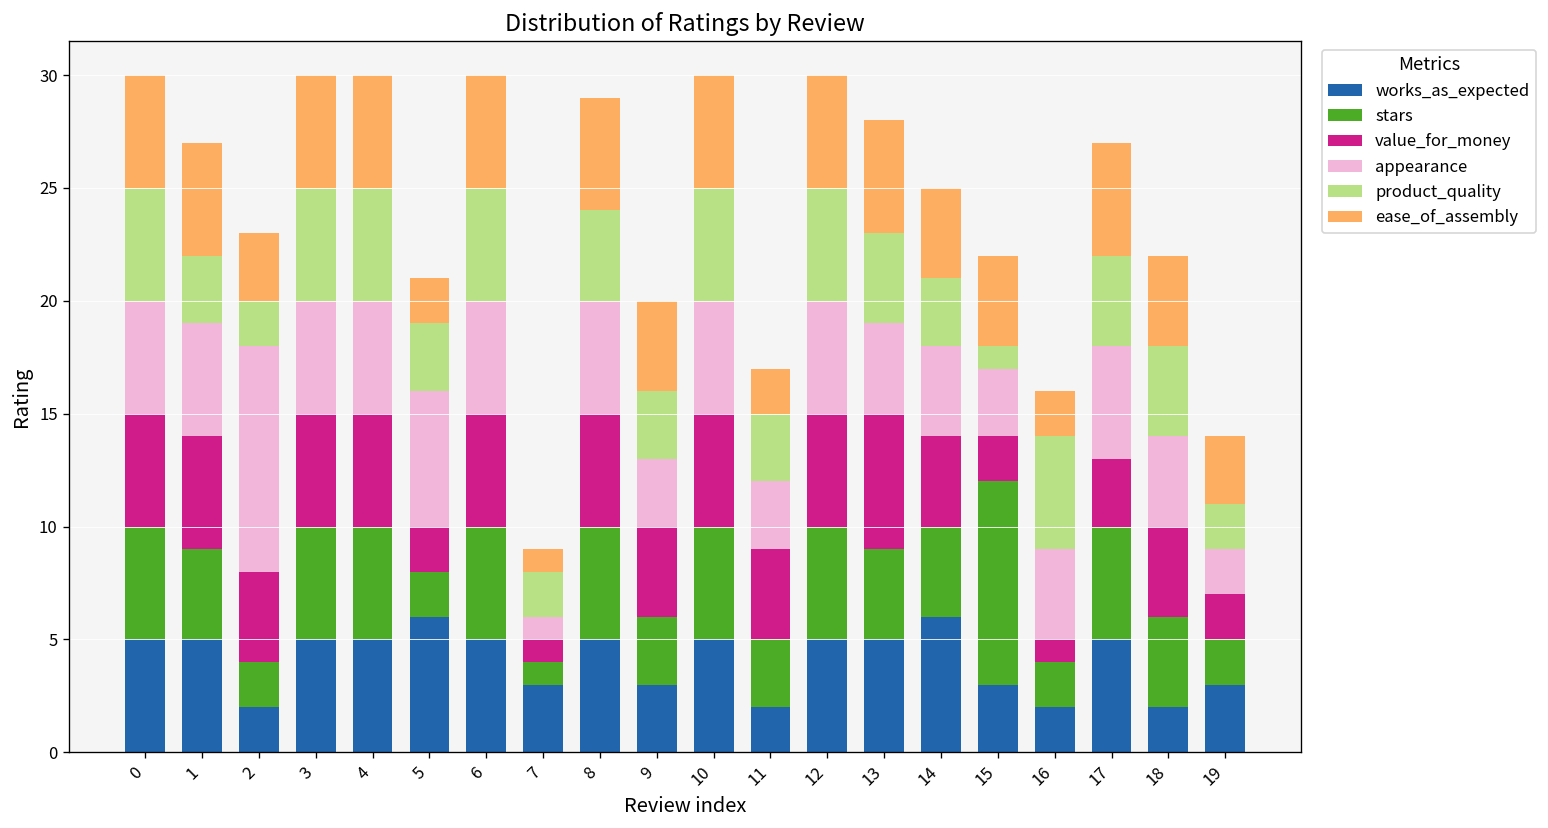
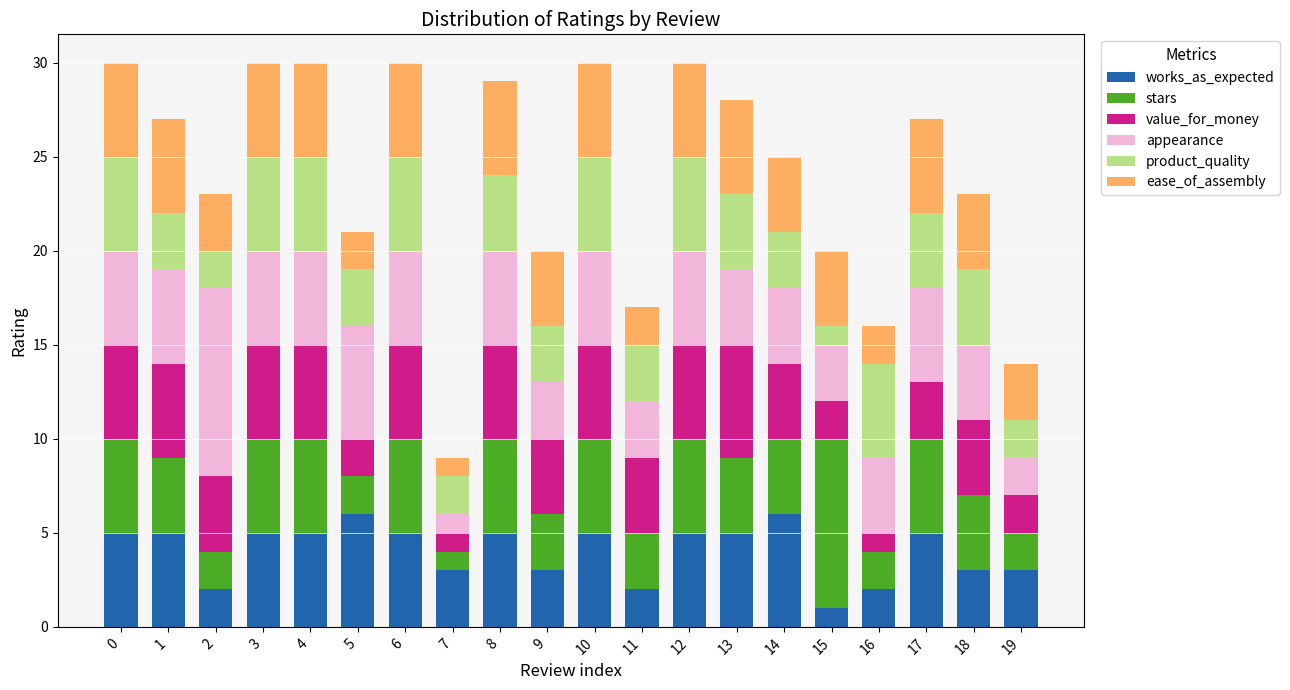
works_as_expected, 15: 3 -> 1
works_as_expected, 18: 2 -> 3
